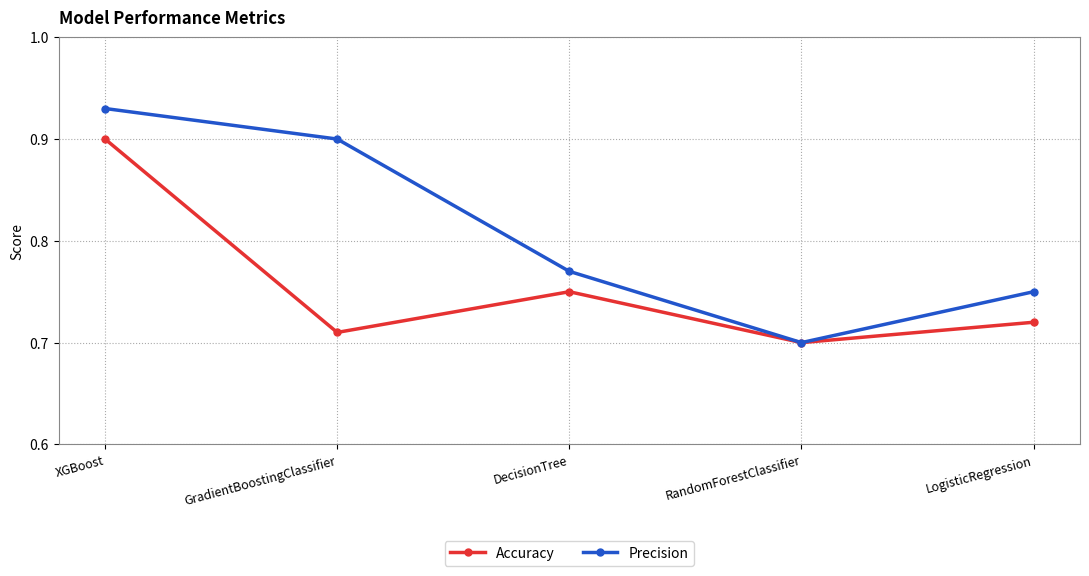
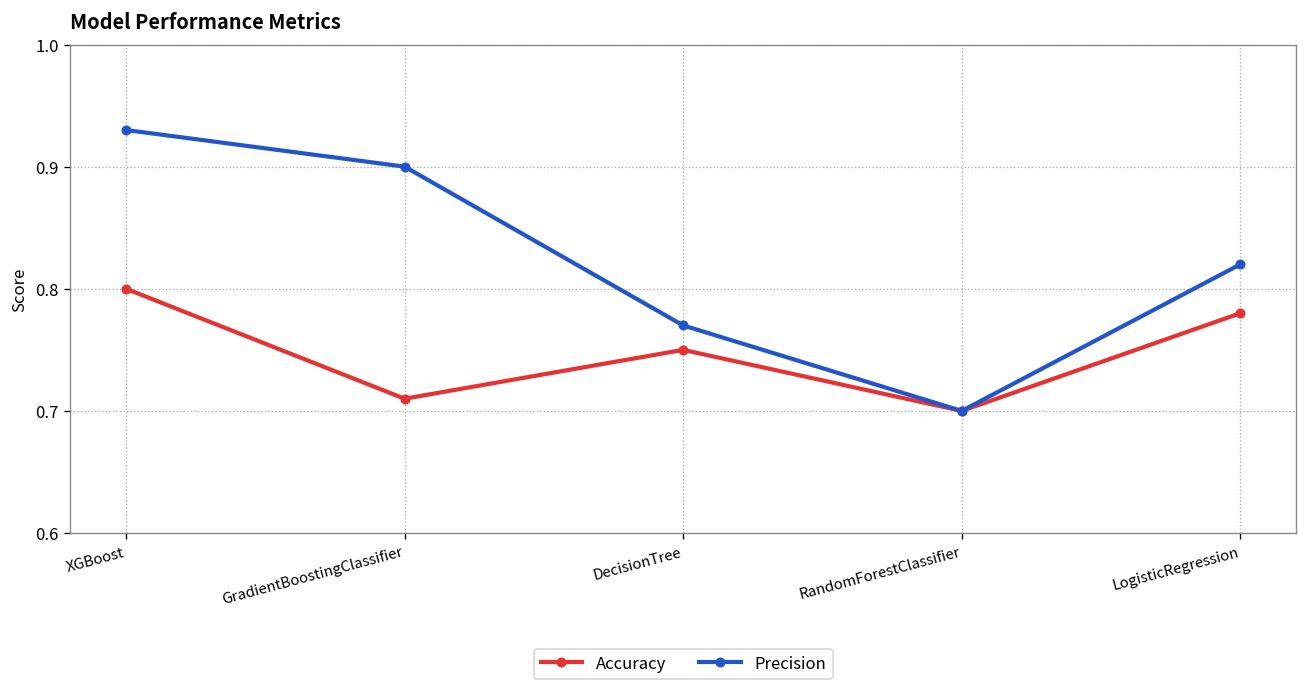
Accuracy, XGBoost: 0.9 -> 0.8
Accuracy, LogisticRegression: 0.72 -> 0.78
Precision, LogisticRegression: 0.75 -> 0.82
